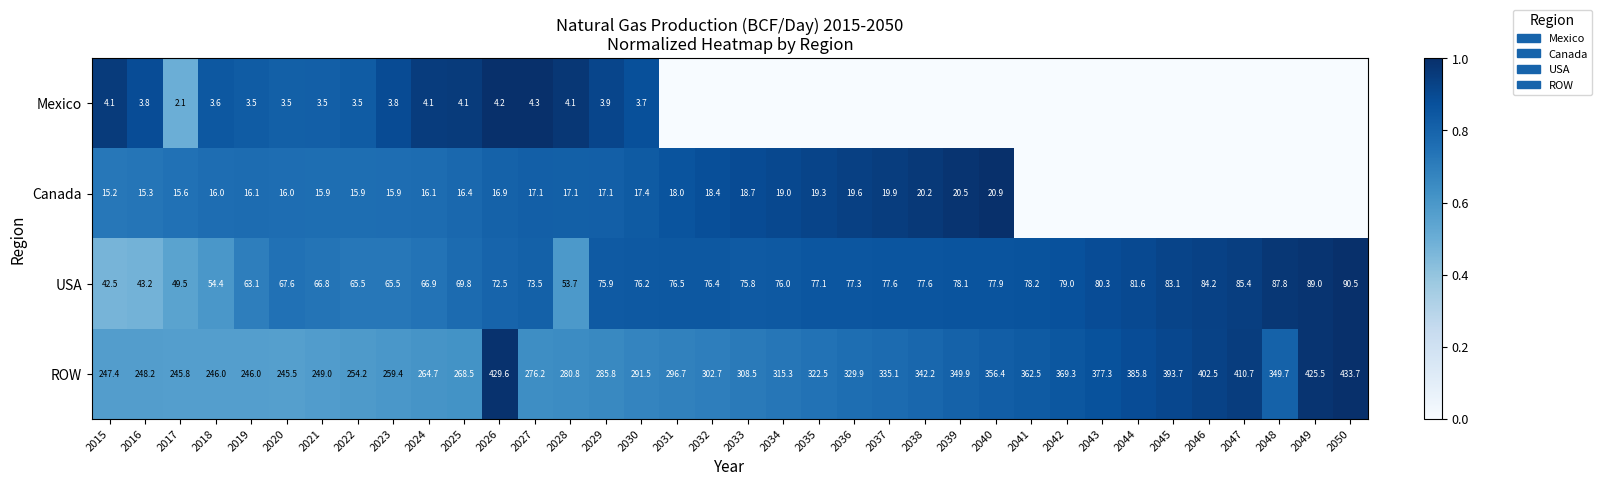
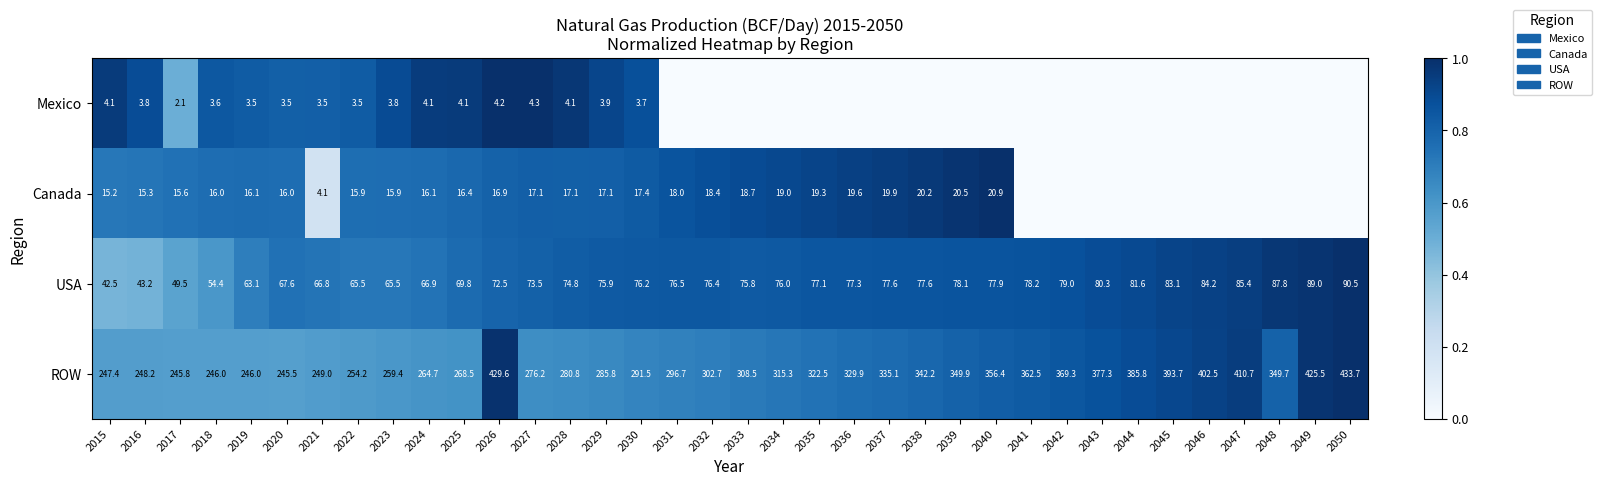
Canada, 2021: 15.9 -> 4.1
USA, 2028: 53.7 -> 74.8
